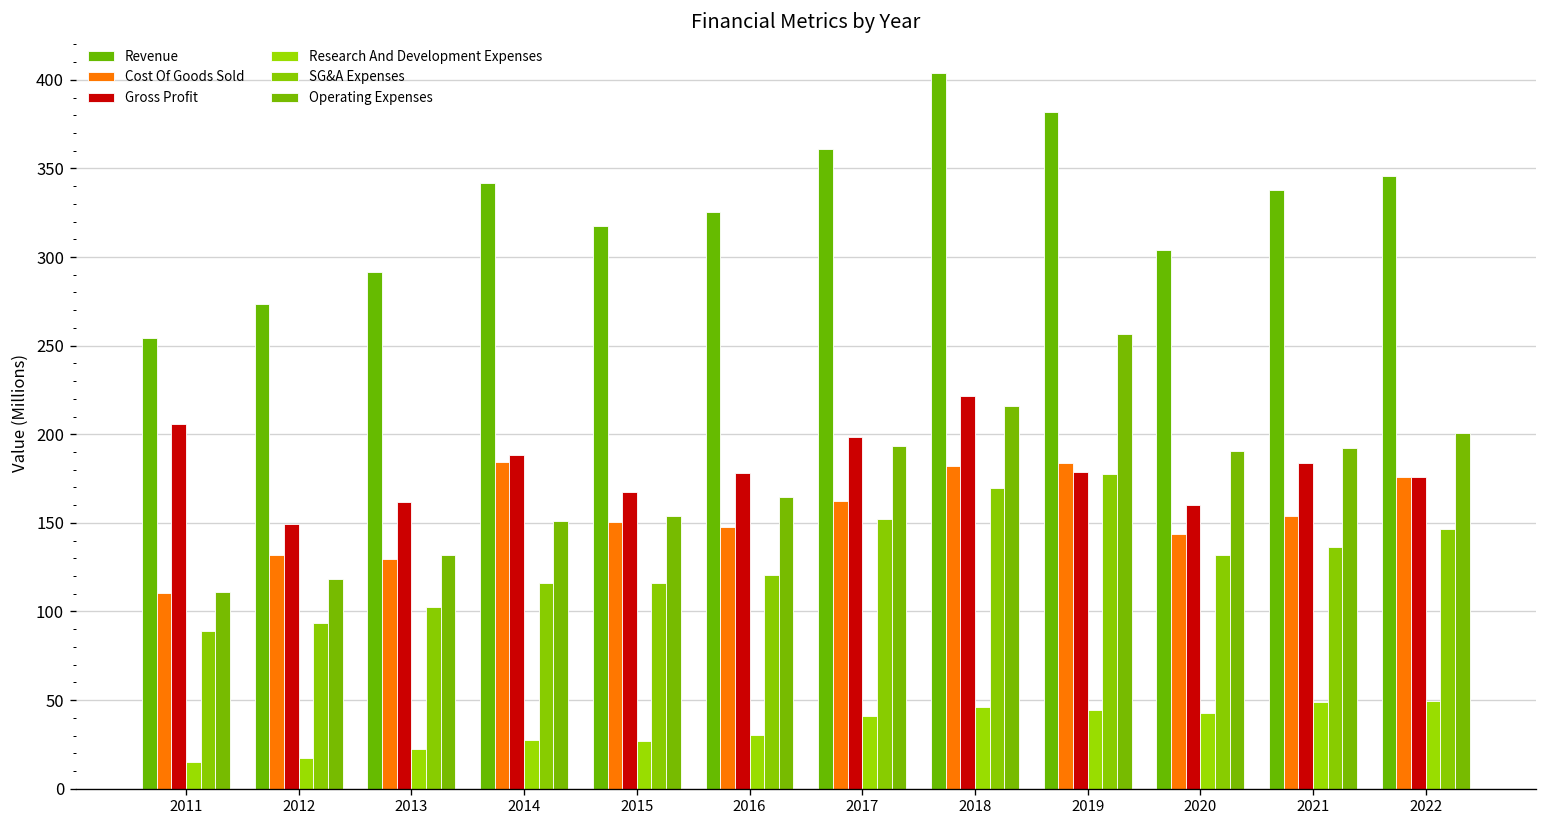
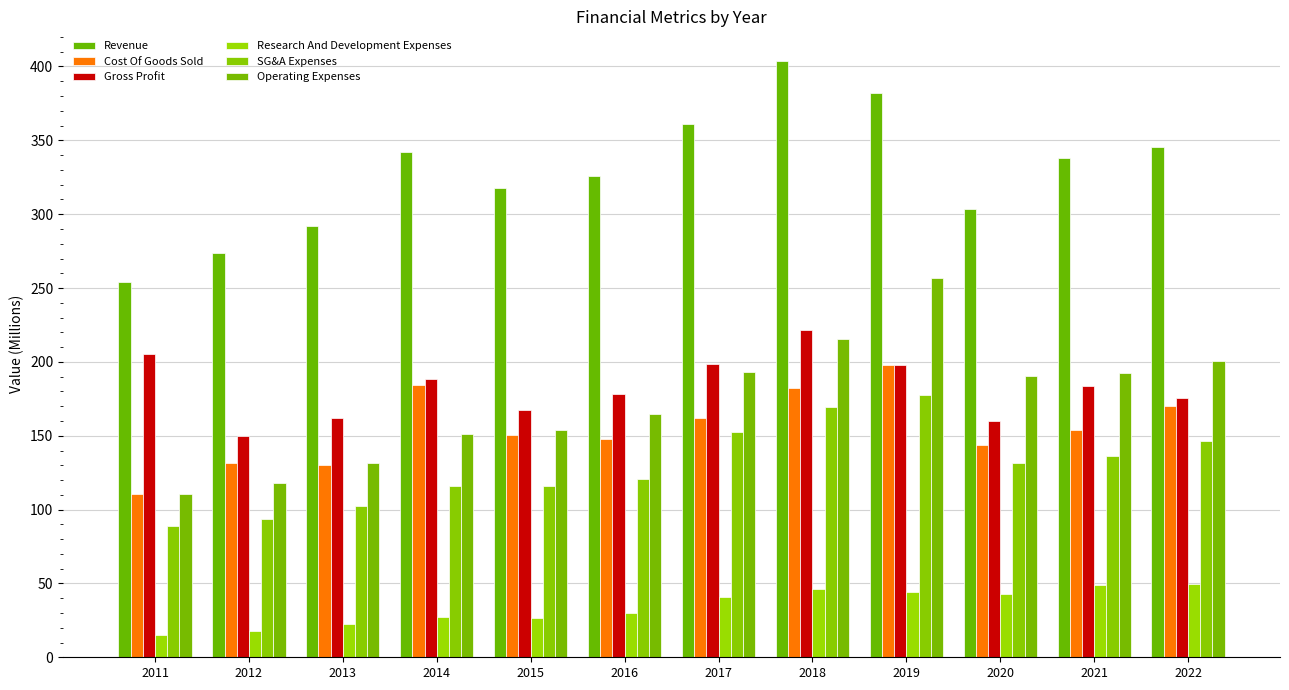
Cost Of Goods Sold, 2019: 184 -> 198
Gross Profit, 2019: 178 -> 198
Cost Of Goods Sold, 2022: 176 -> 170
